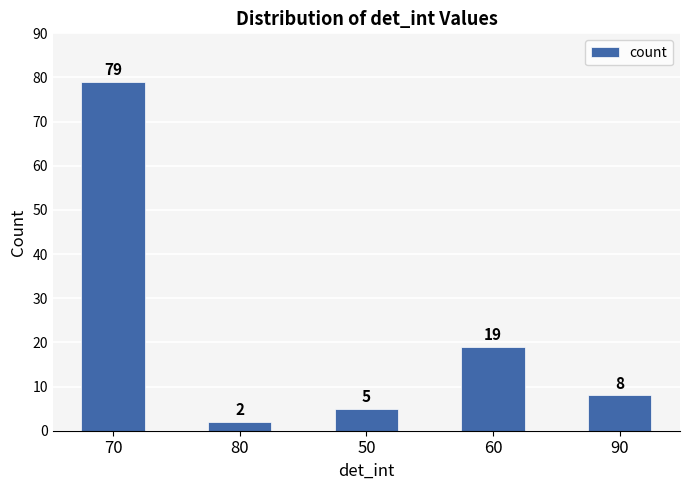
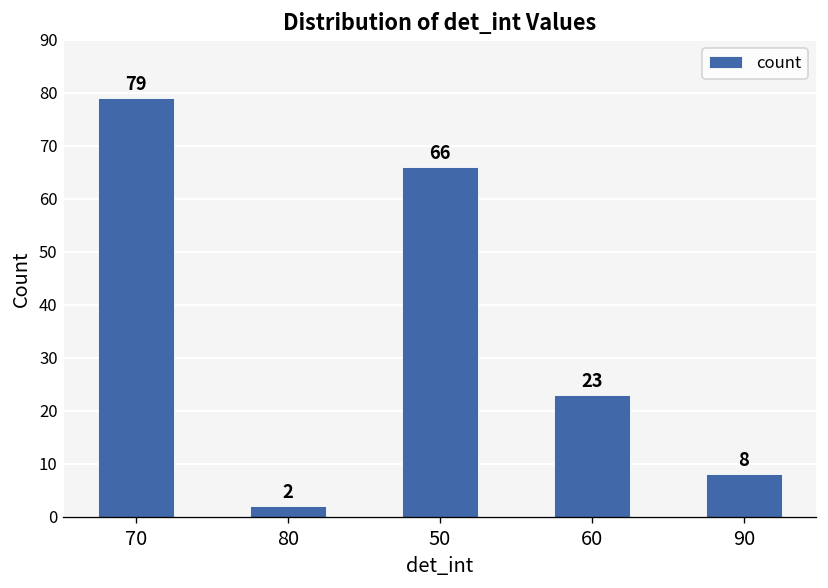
50: 5 -> 66
60: 19 -> 23
